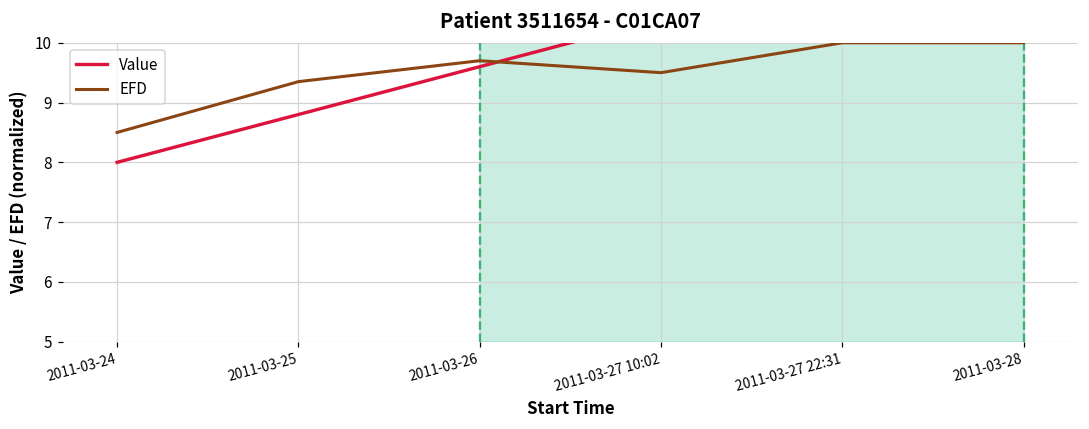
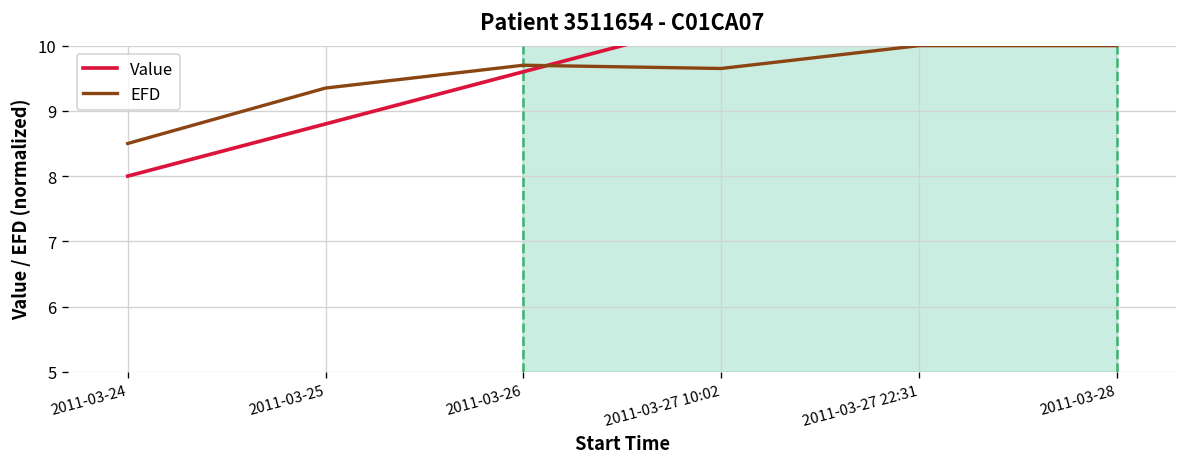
EFD, 2011-03-27 10:02: 9.5 -> 9.7
